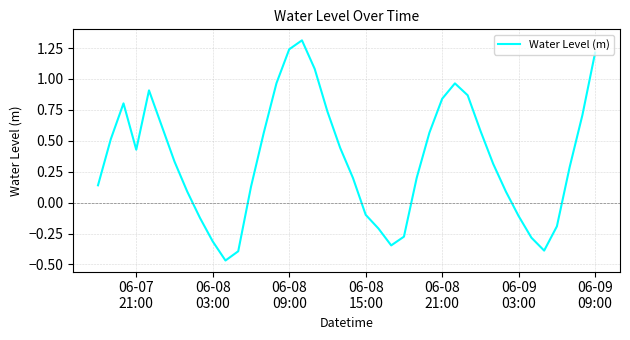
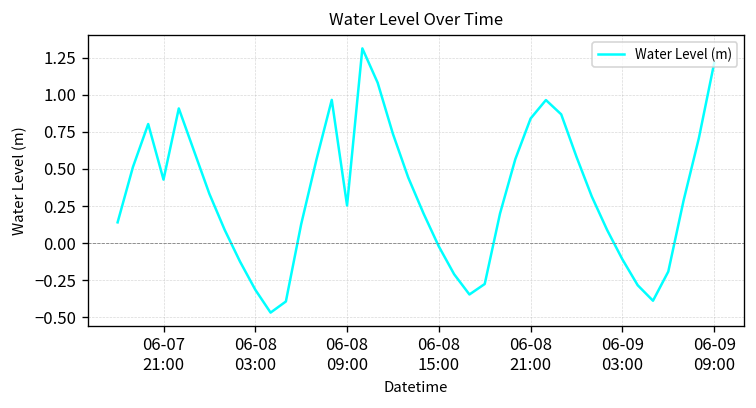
06-08 09:00: 1.24 -> 0.25
06-08 15:00: -0.10 -> -0.02
